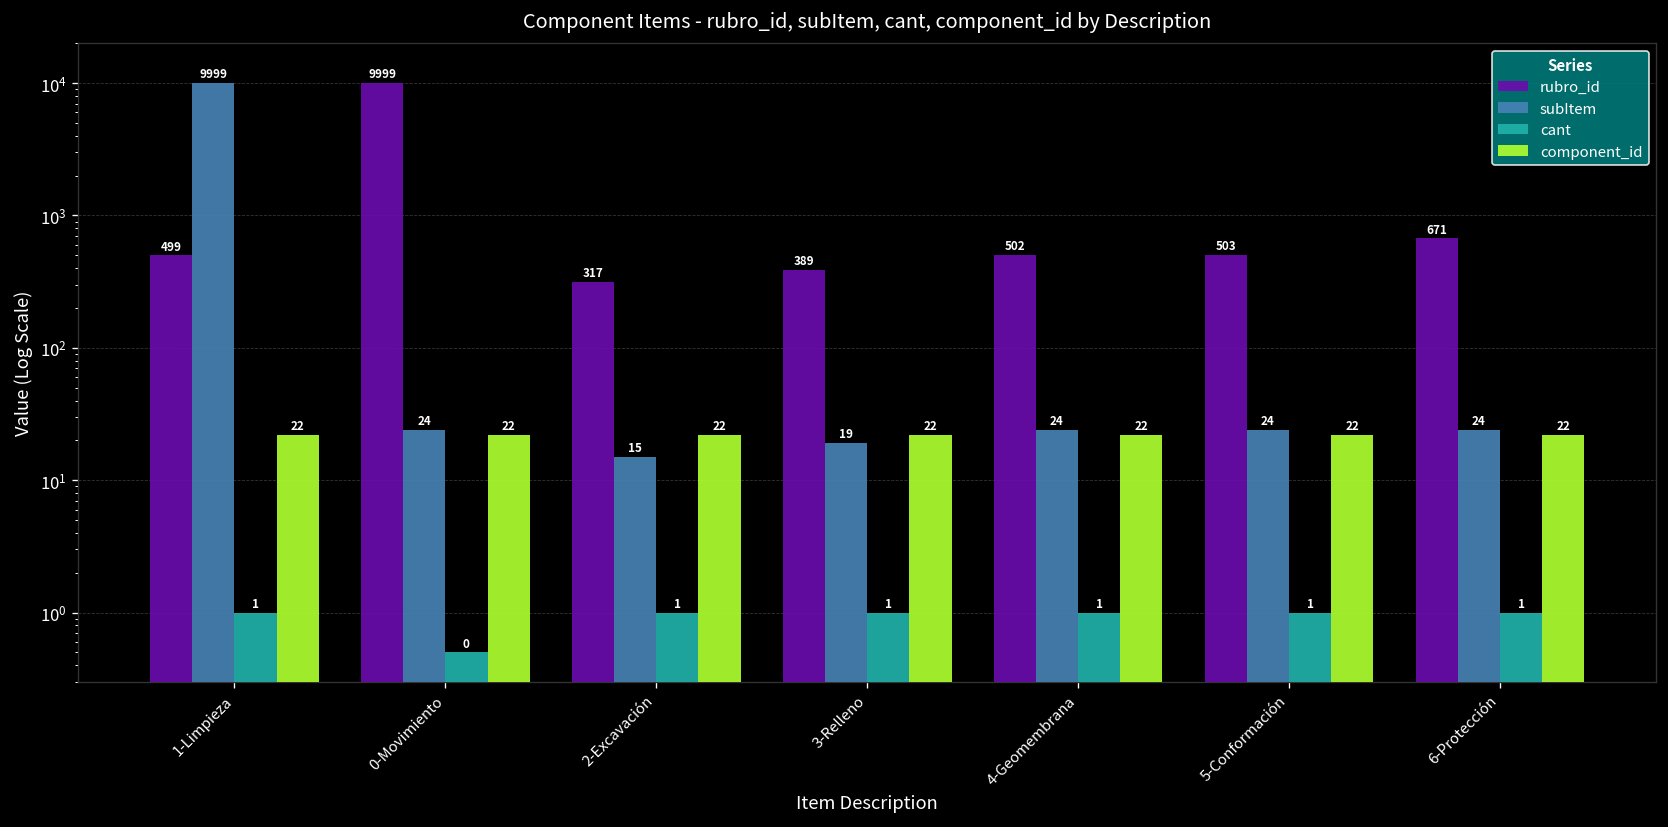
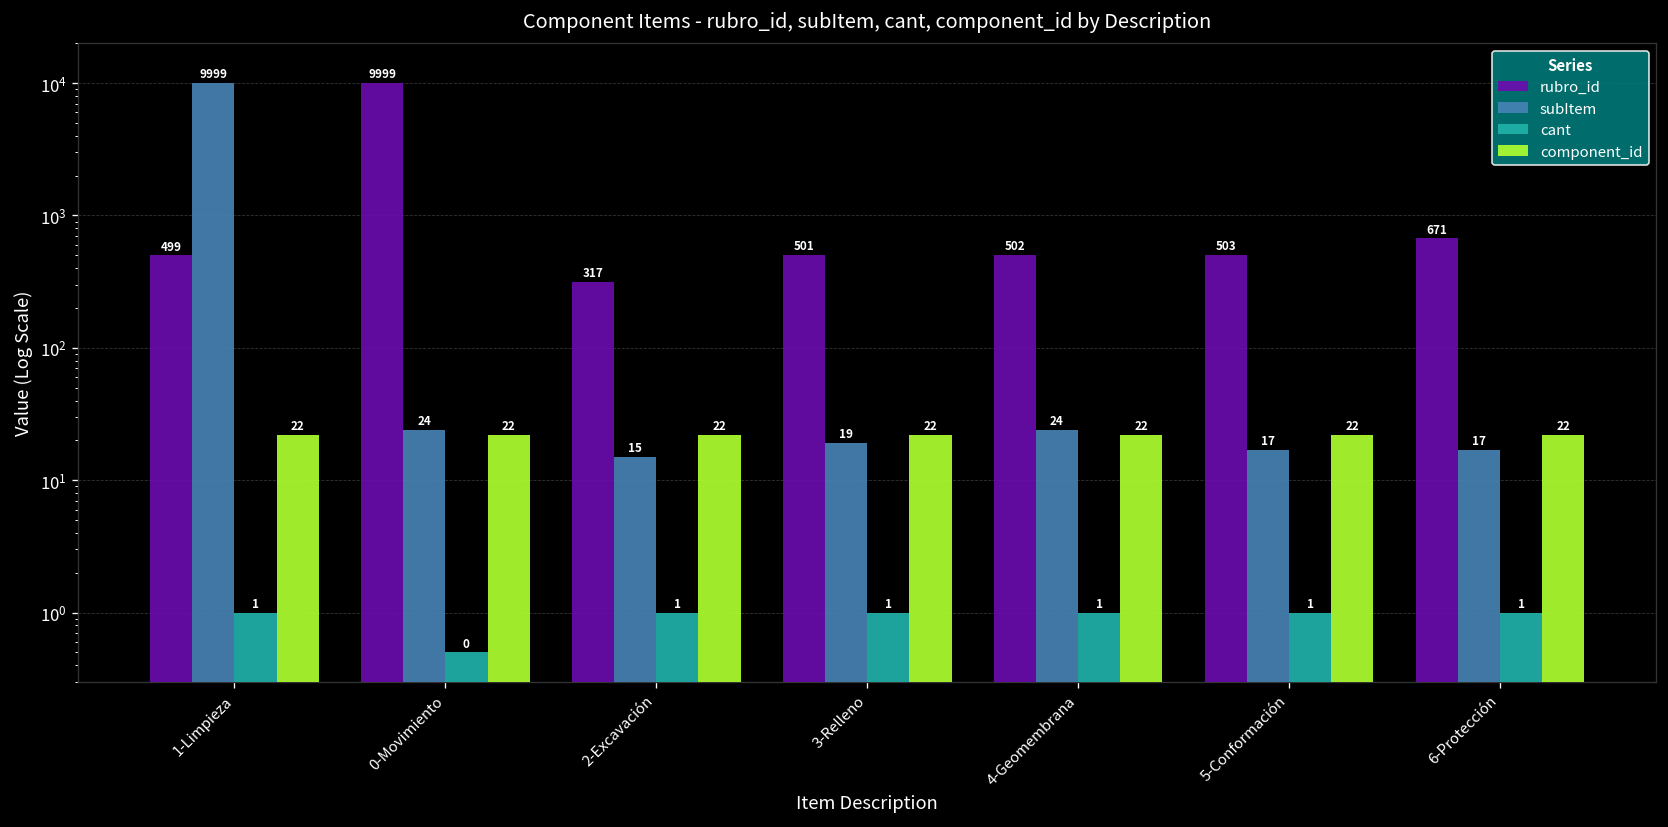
rubro_id, 3-Relleno: 389 -> 501
subItem, 5-Conformación: 24 -> 17
subItem, 6-Protección: 24 -> 17
